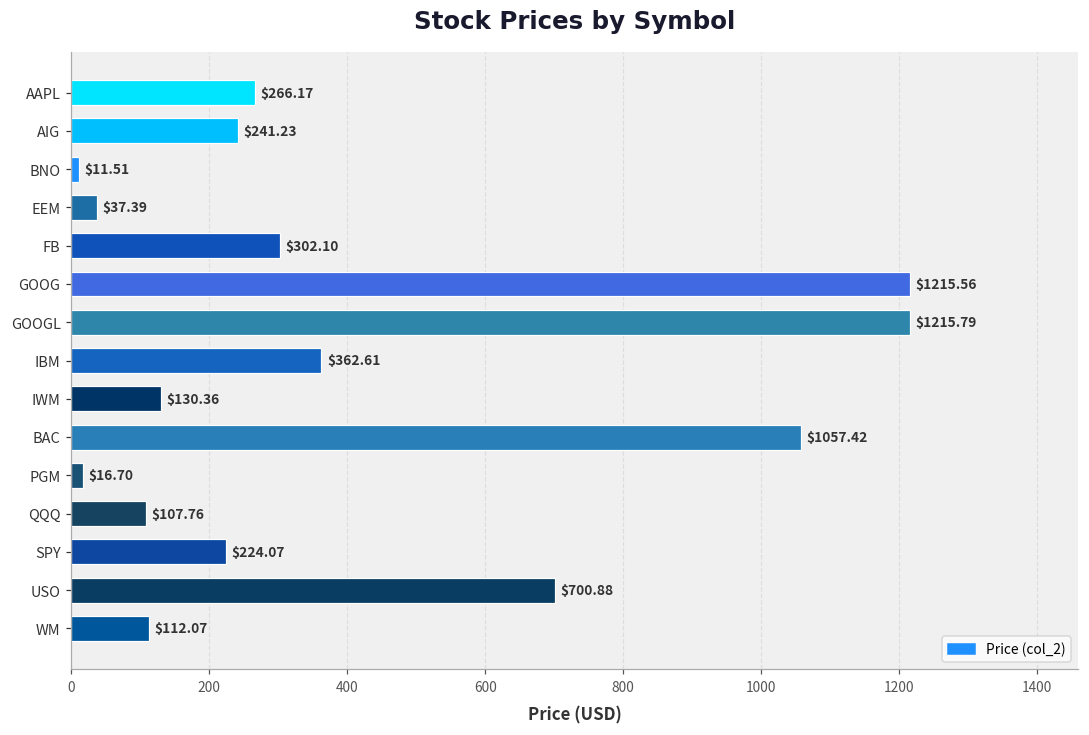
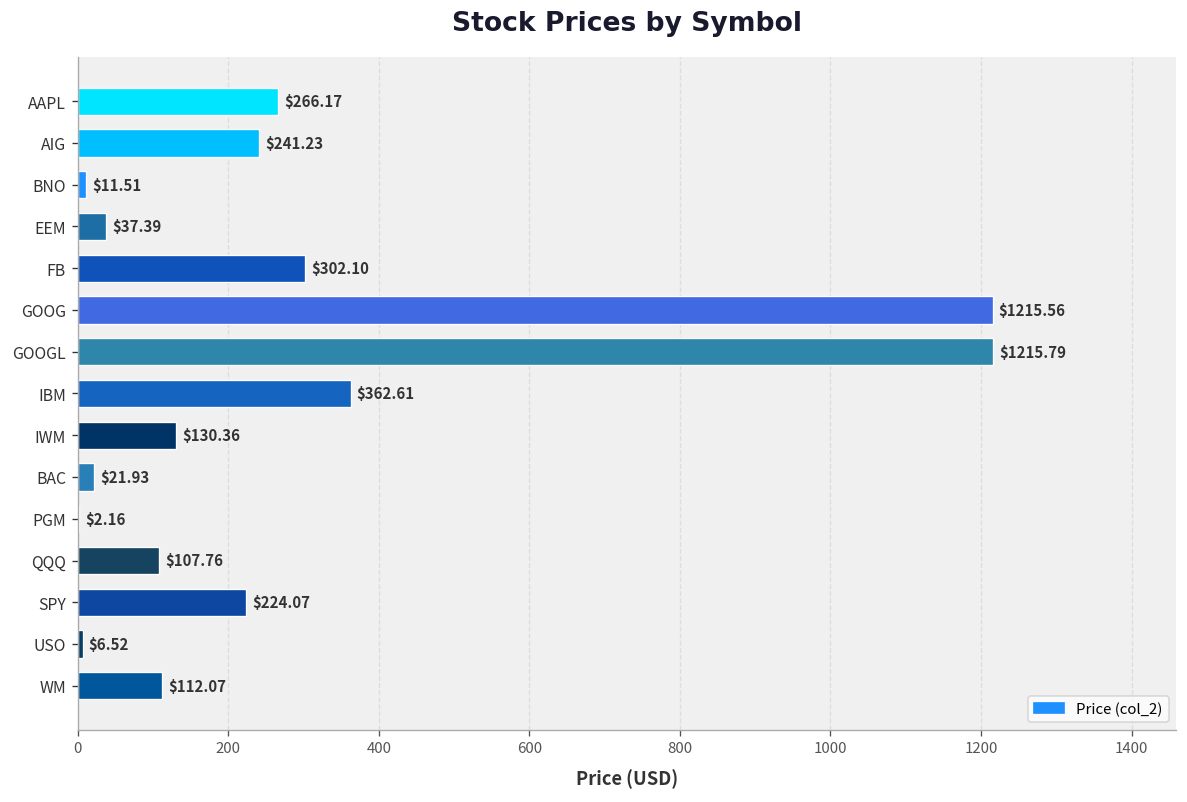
BAC: $1057.42 -> $21.93
PGM: $16.70 -> $2.16
USO: $700.88 -> $6.52
